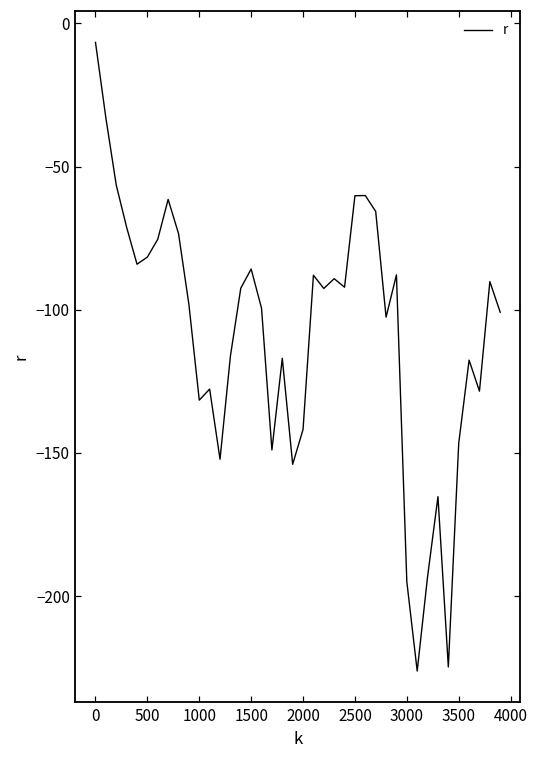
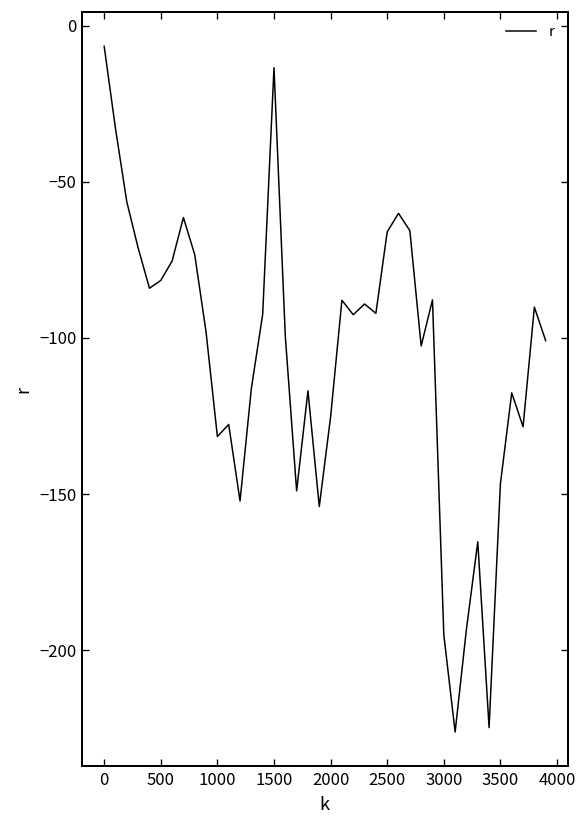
1500: -86 -> -13
2000: -142 -> -125
2500: -60 -> -66
